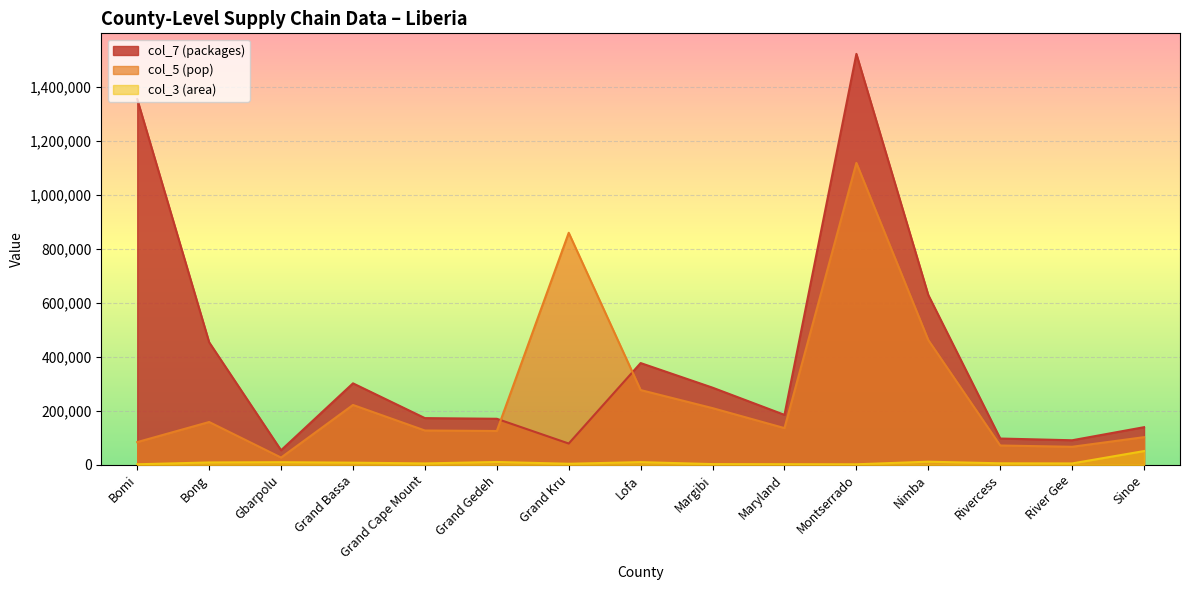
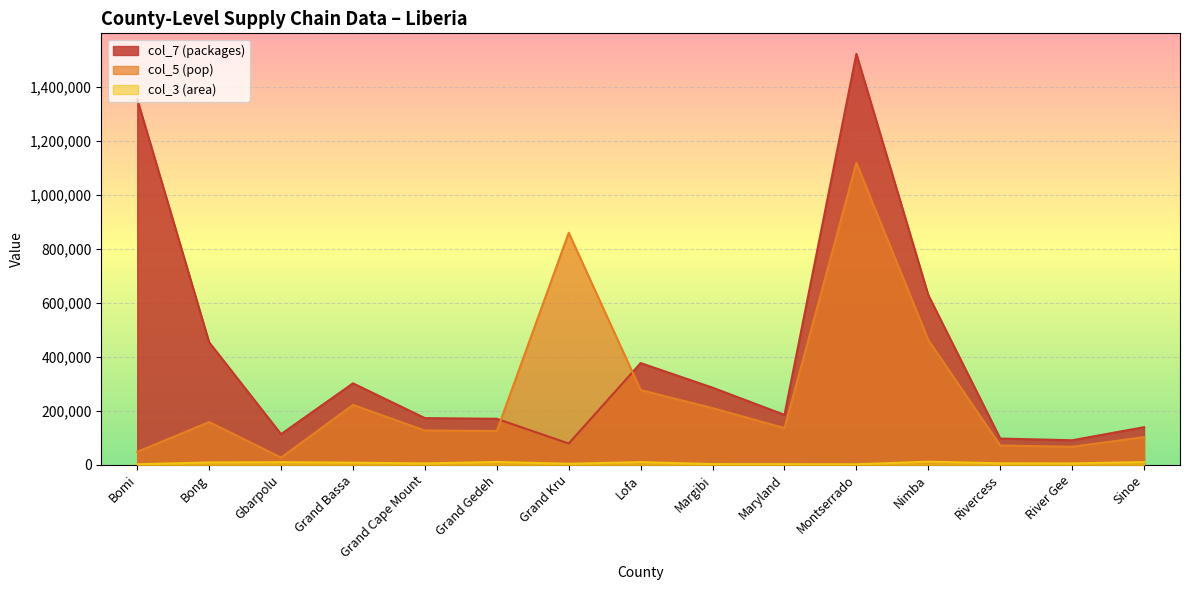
col_5 (pop), Bomi: 80,000 -> 50,000
col_7 (packages), Gbarpolu: 50,000 -> 110,000
col_3 (area), Sinoe: 50,000 -> 10,000
